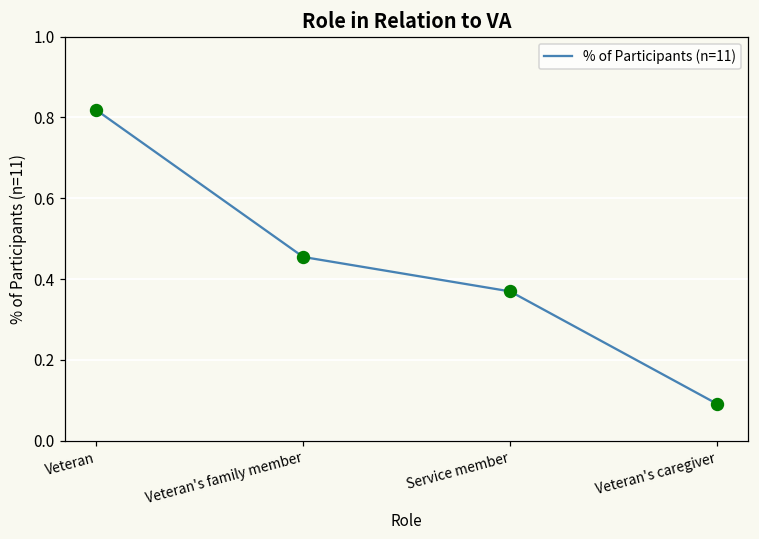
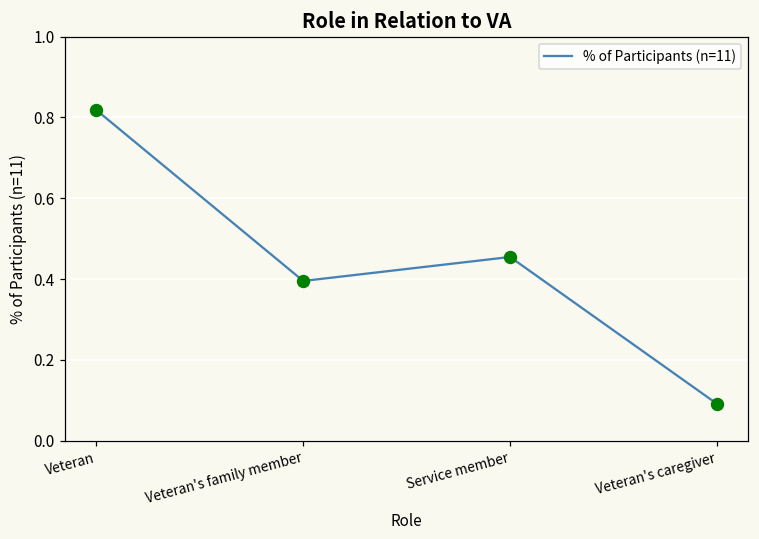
Veteran's family member: 0.45 -> 0.40
Service member: 0.37 -> 0.45
